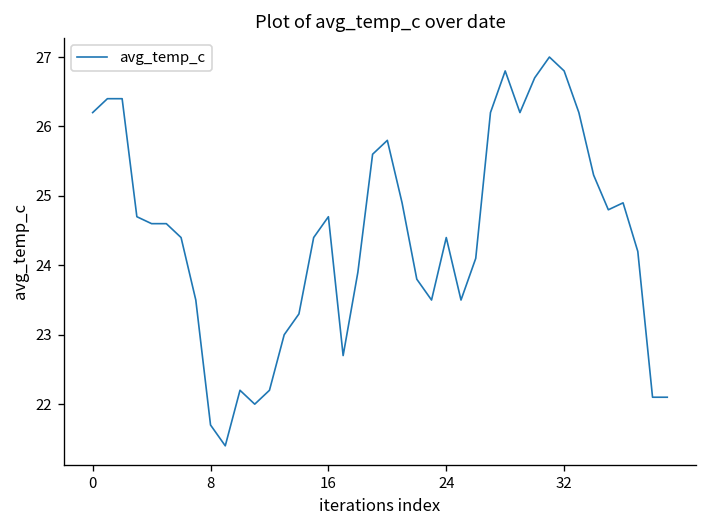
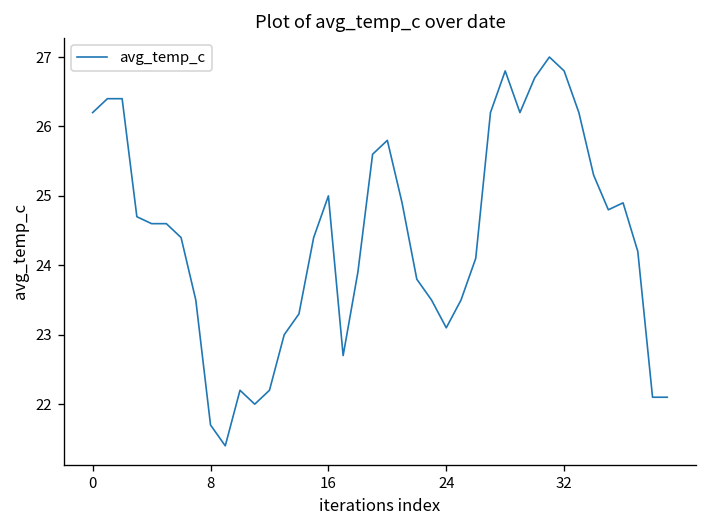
16: 24.7 -> 25.0
24: 24.4 -> 23.1
